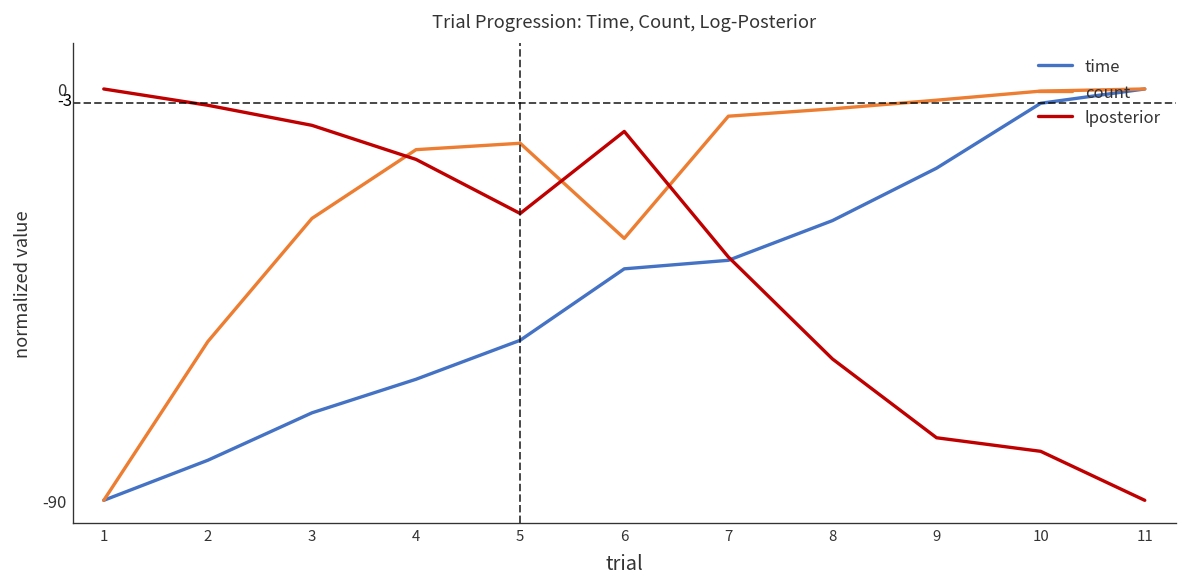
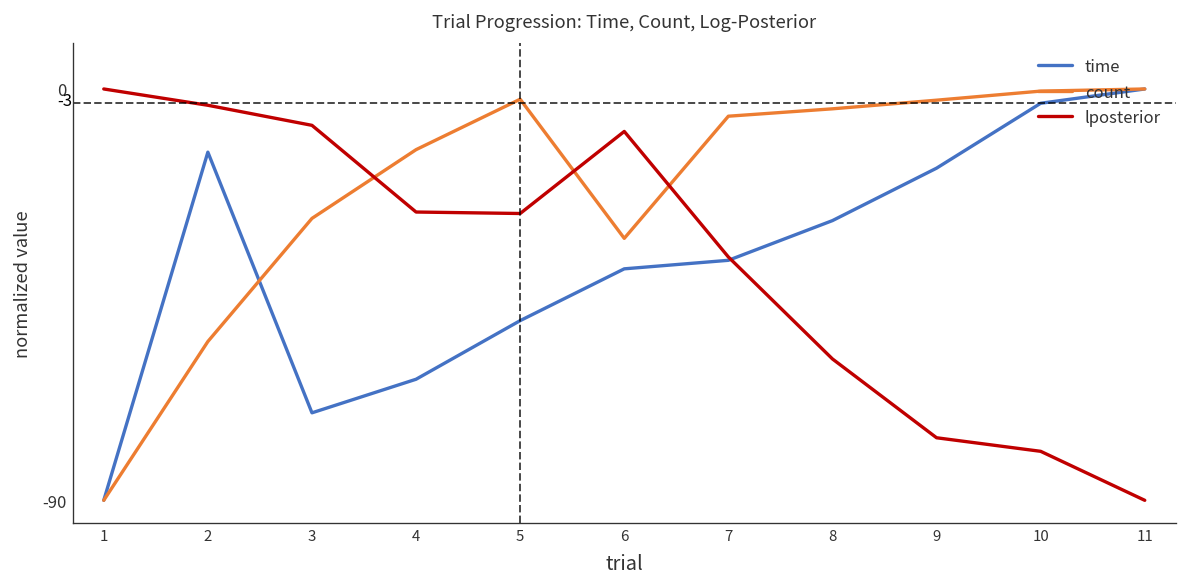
time, 2: -81 -> -14
lposterior, 4: -15 -> -27
time, 5: -55 -> -51
count, 5: -12 -> -2
